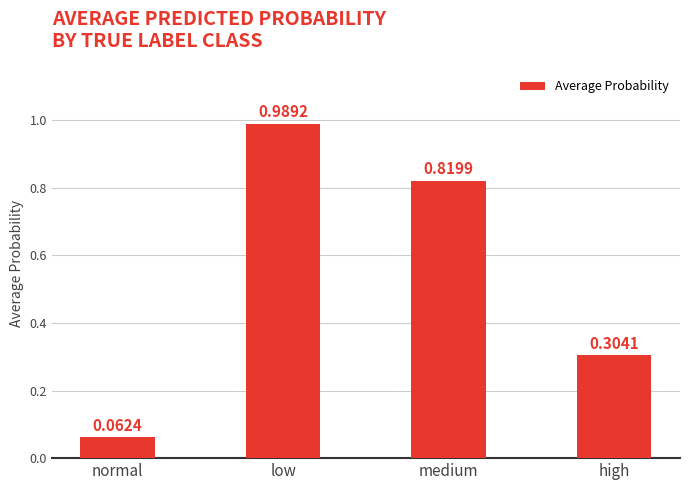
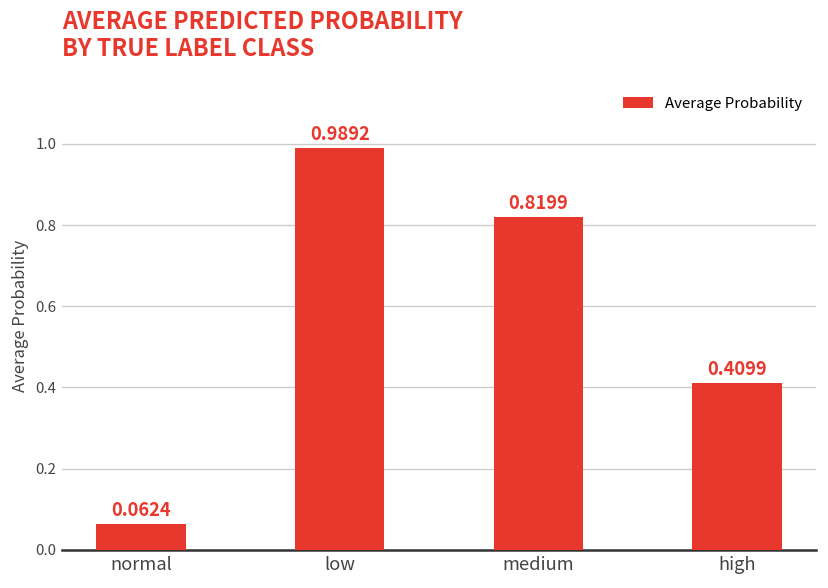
high: 0.3041 -> 0.4099
